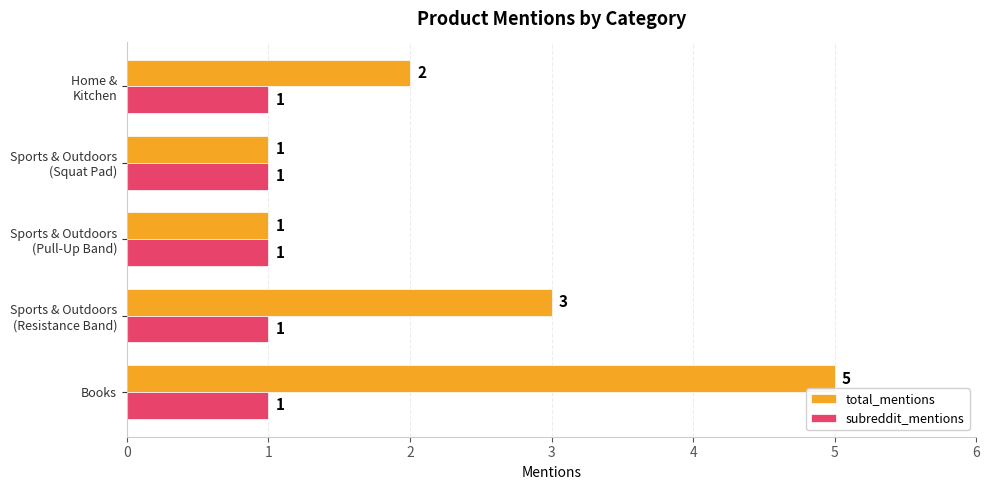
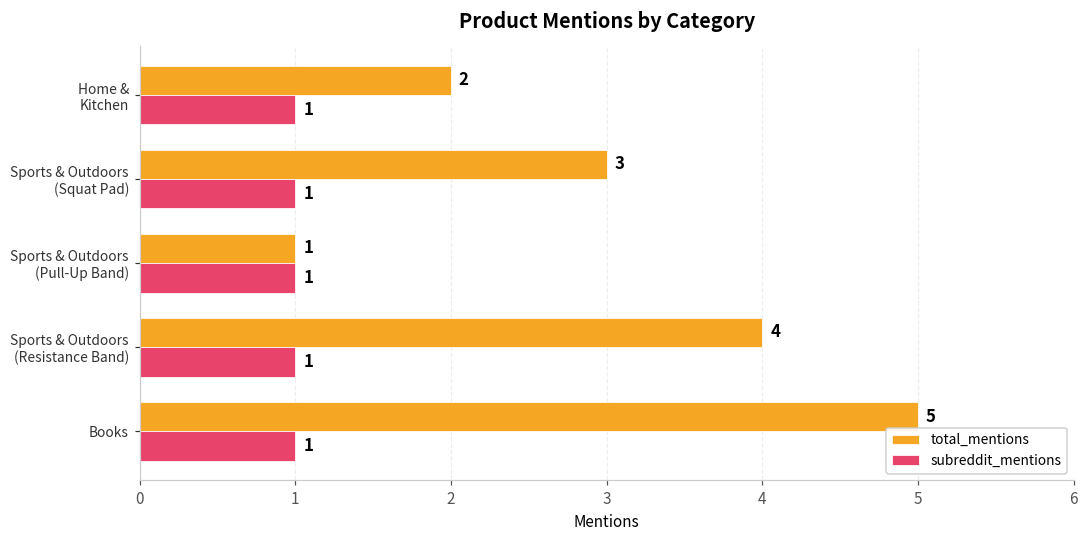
total_mentions, Sports & Outdoors (Squat Pad): 1 -> 3
total_mentions, Sports & Outdoors (Resistance Band): 3 -> 4
